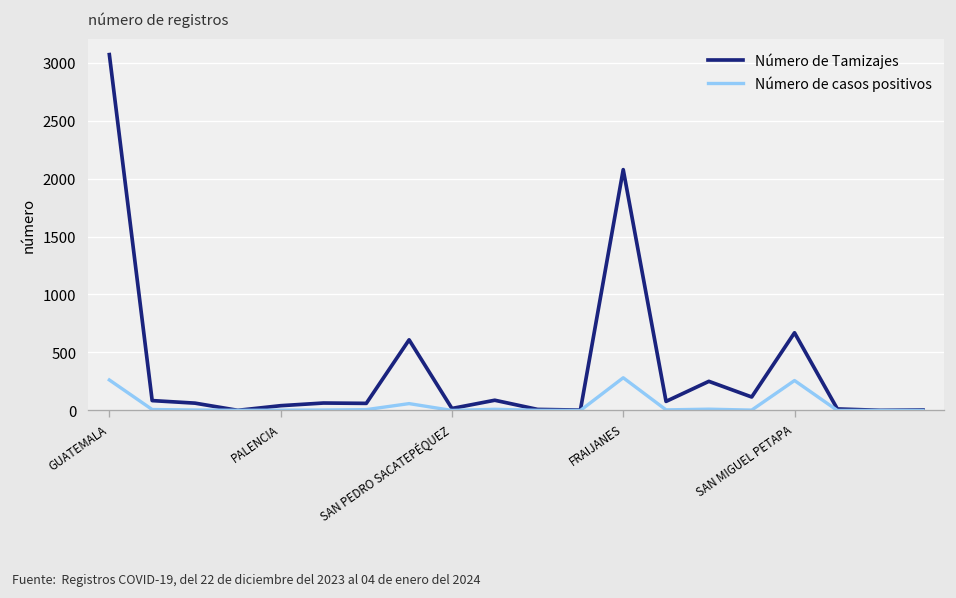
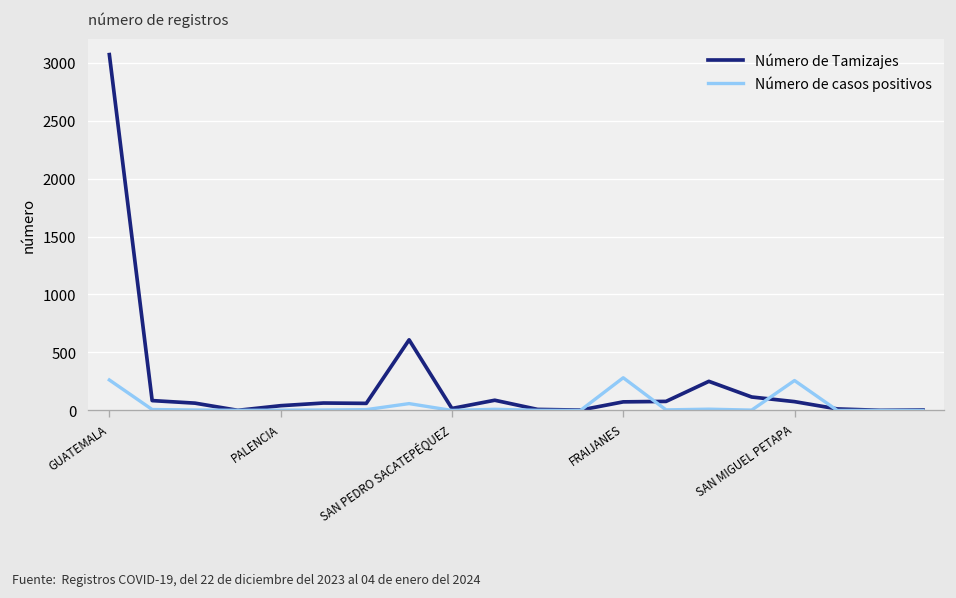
Número de Tamizajes, FRAIJANES: 2100 -> 100
Número de Tamizajes, SAN MIGUEL PETAPA: 700 -> 100
